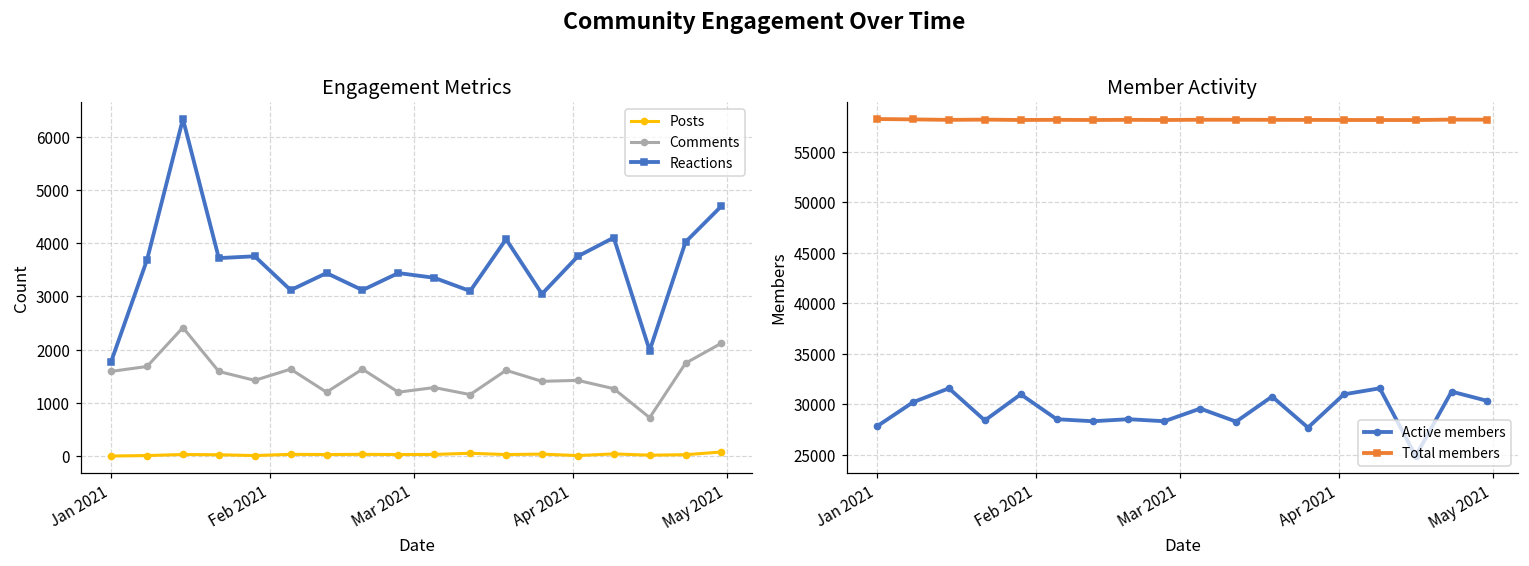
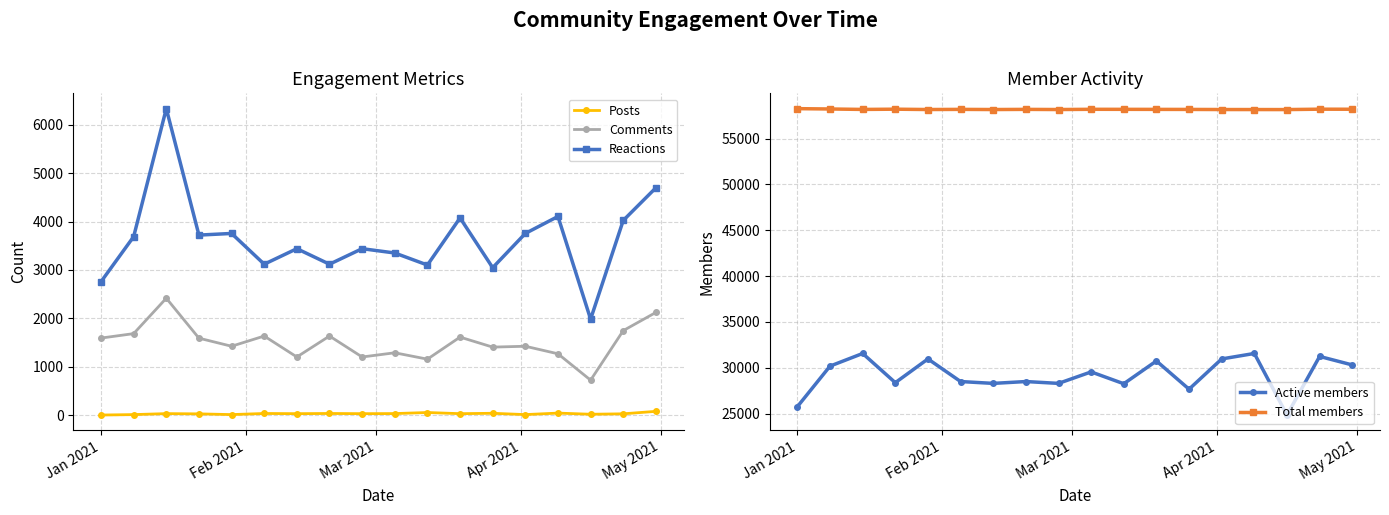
Engagement Metrics, Reactions, Jan 2021: 1800 -> 2800
Member Activity, Active members, Jan 2021: 28000 -> 26000
